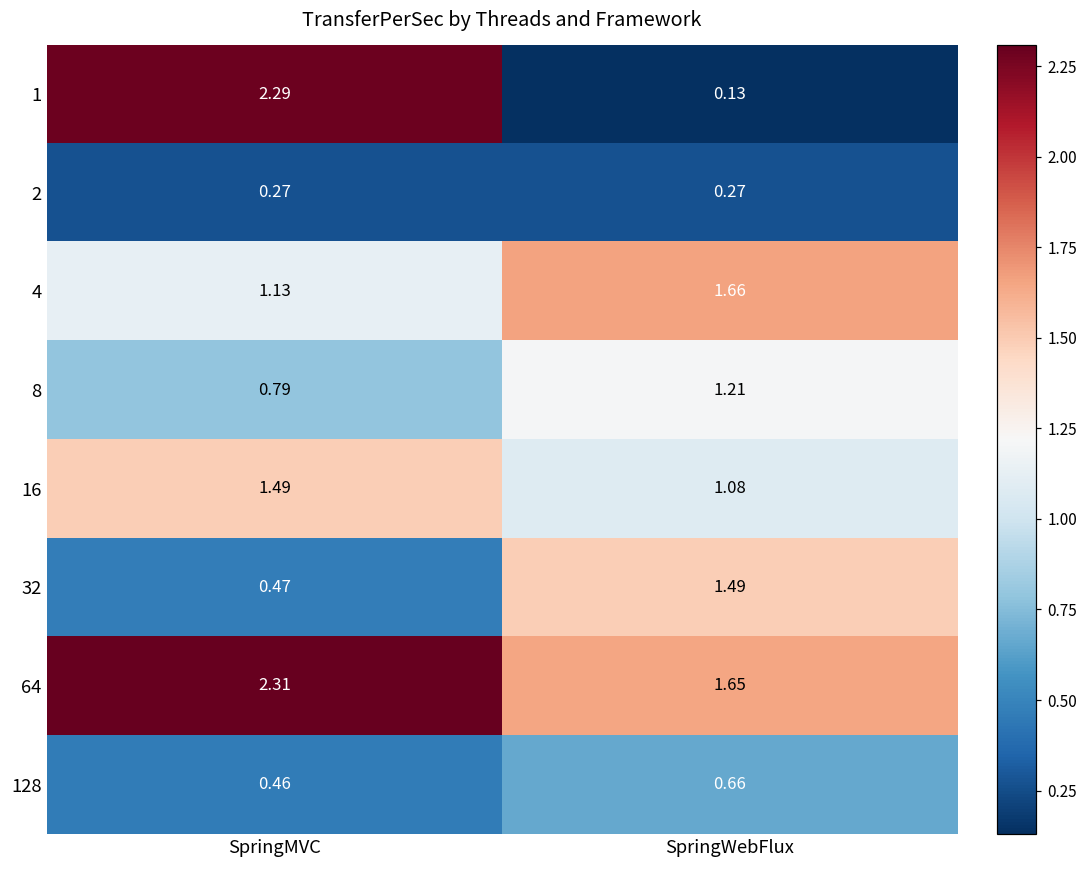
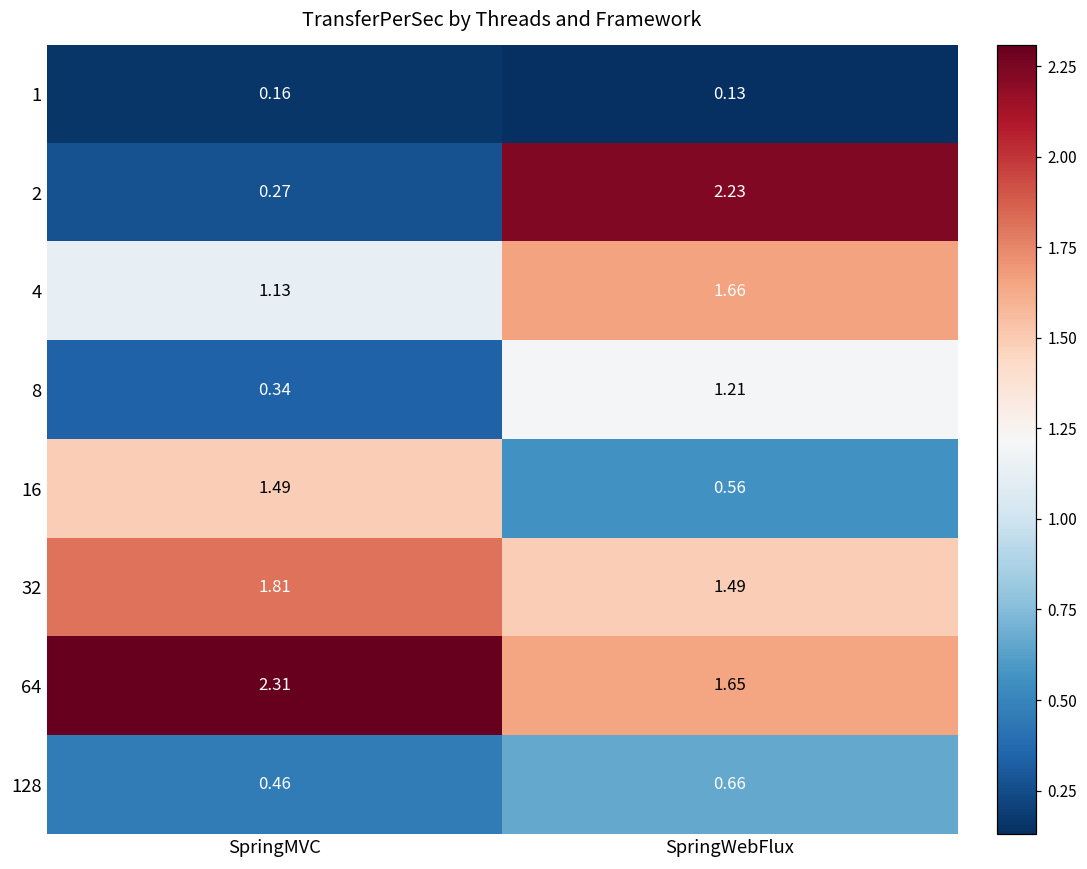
1, SpringMVC: 2.29 -> 0.16
2, SpringWebFlux: 0.27 -> 2.23
8, SpringMVC: 0.79 -> 0.34
16, SpringWebFlux: 1.08 -> 0.56
32, SpringMVC: 0.47 -> 1.81
